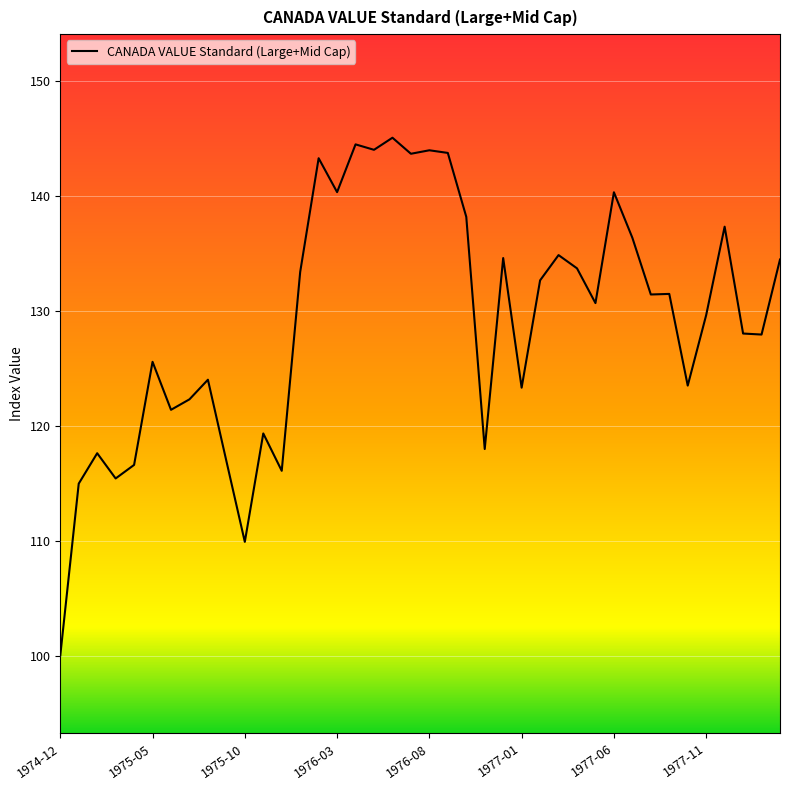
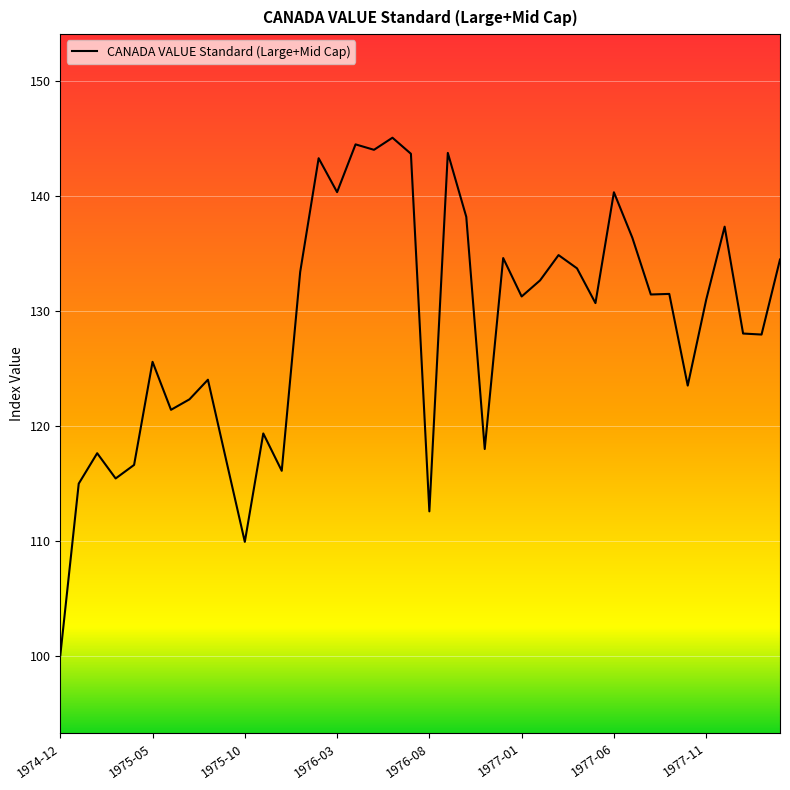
1976-08: 144.0 -> 112.5
1977-01: 123.3 -> 131.2
1977-11: 129.6 -> 130.9
